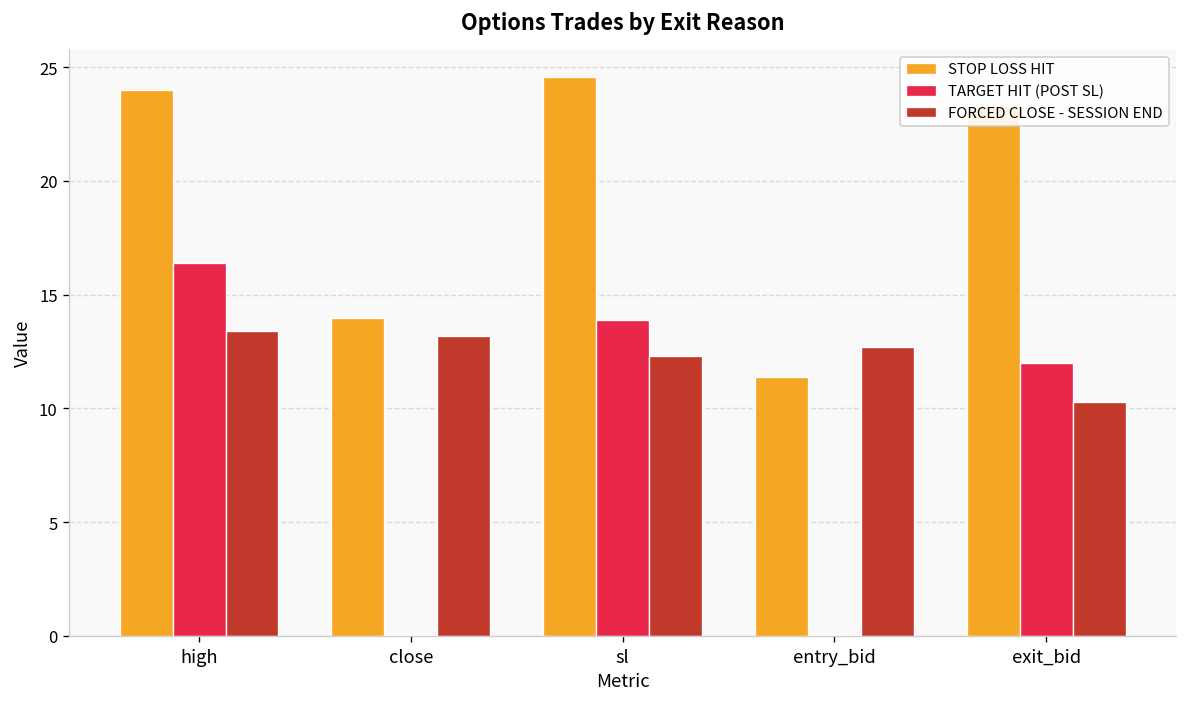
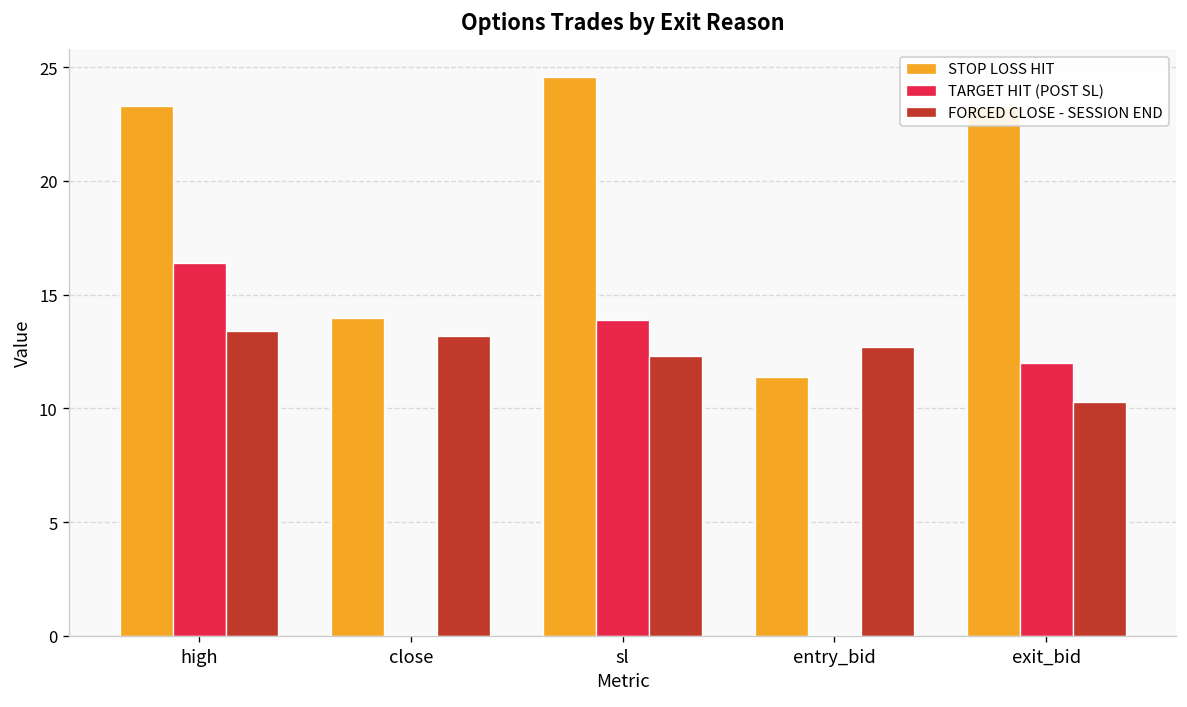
STOP LOSS HIT, high: 24.0 -> 23.3
